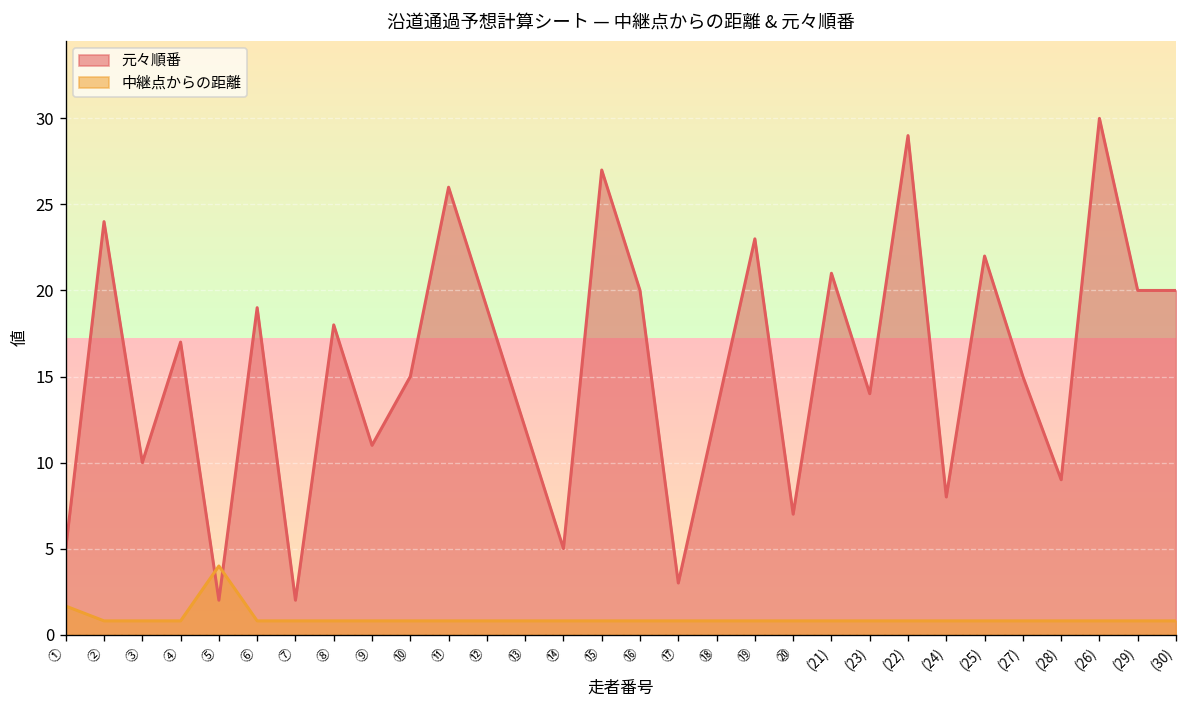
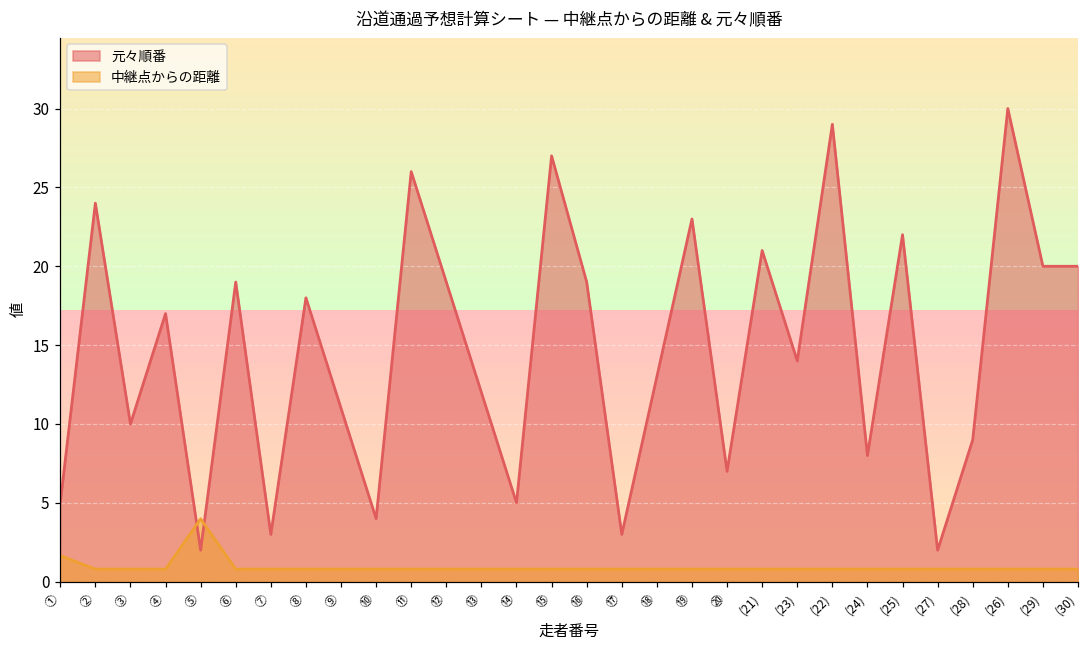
元々順番, ⑦: 2 -> 3
元々順番, ⑩: 15 -> 4
元々順番, ⑯: 20 -> 19
元々順番, (27): 15 -> 2
